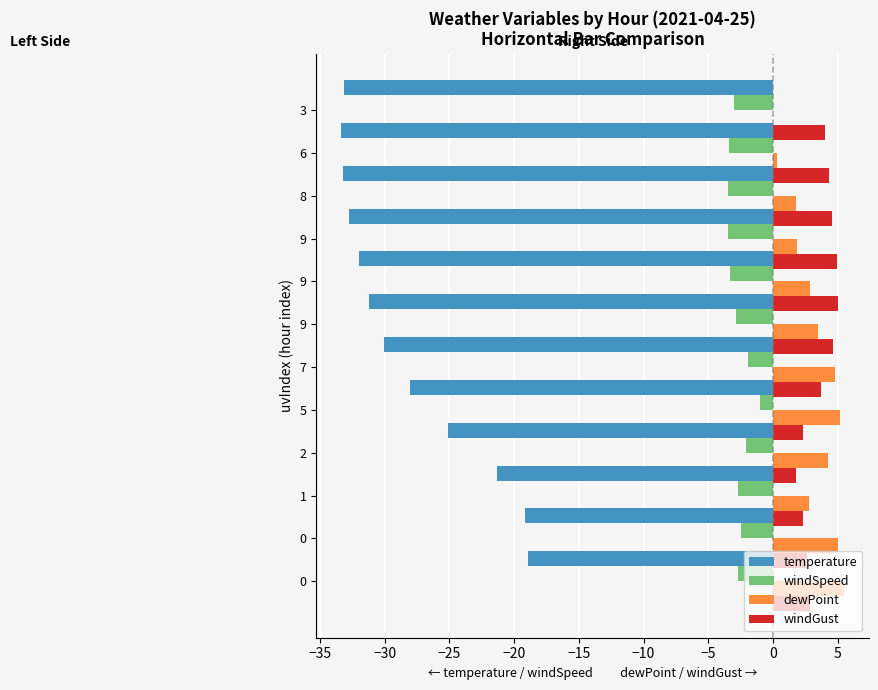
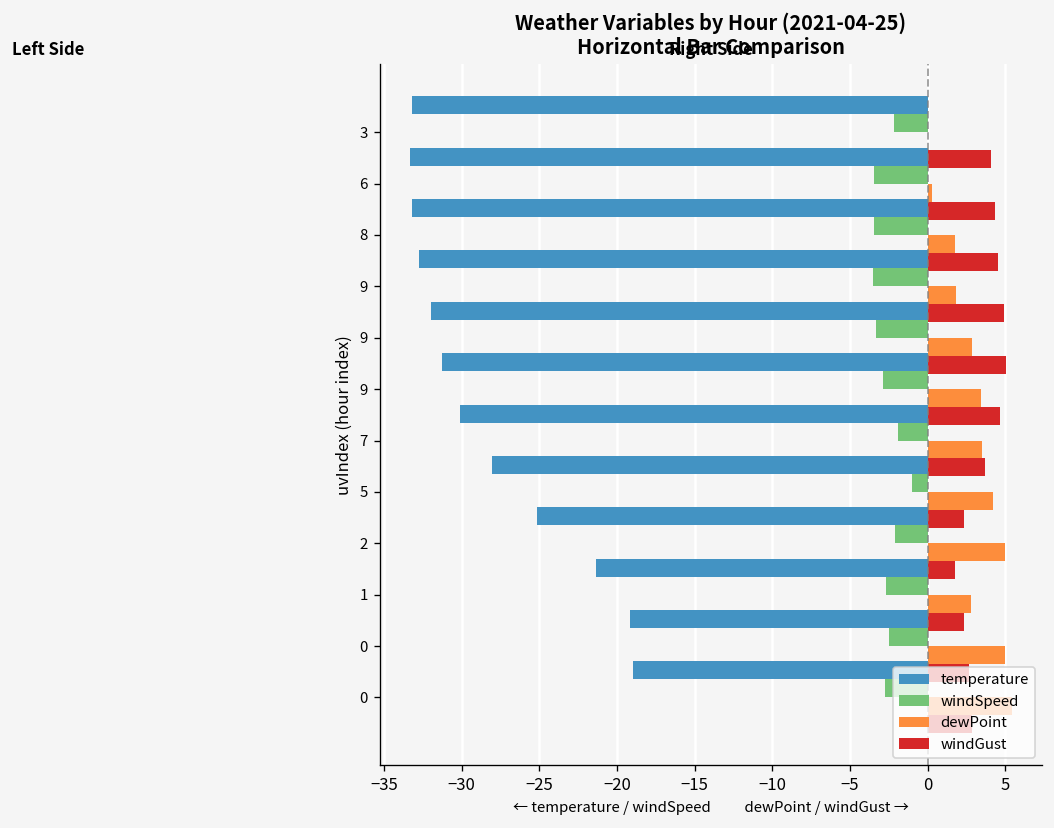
windSpeed, 3: -3.0 -> -2.2
dewPoint, 7: 4.8 -> 3.5
dewPoint, 5: 5.2 -> 4.2
dewPoint, 2: 4.3 -> 5.0
